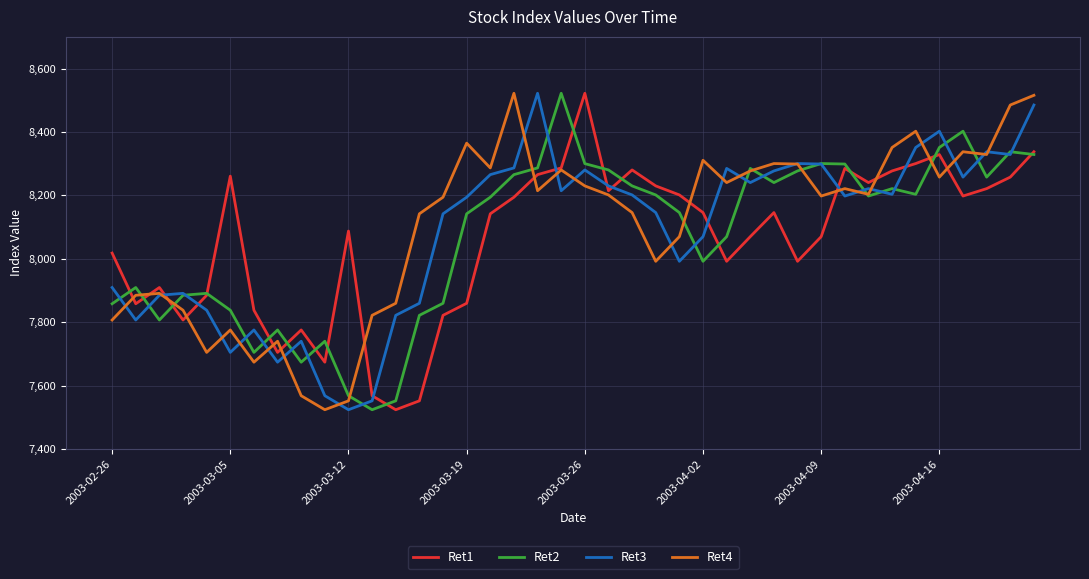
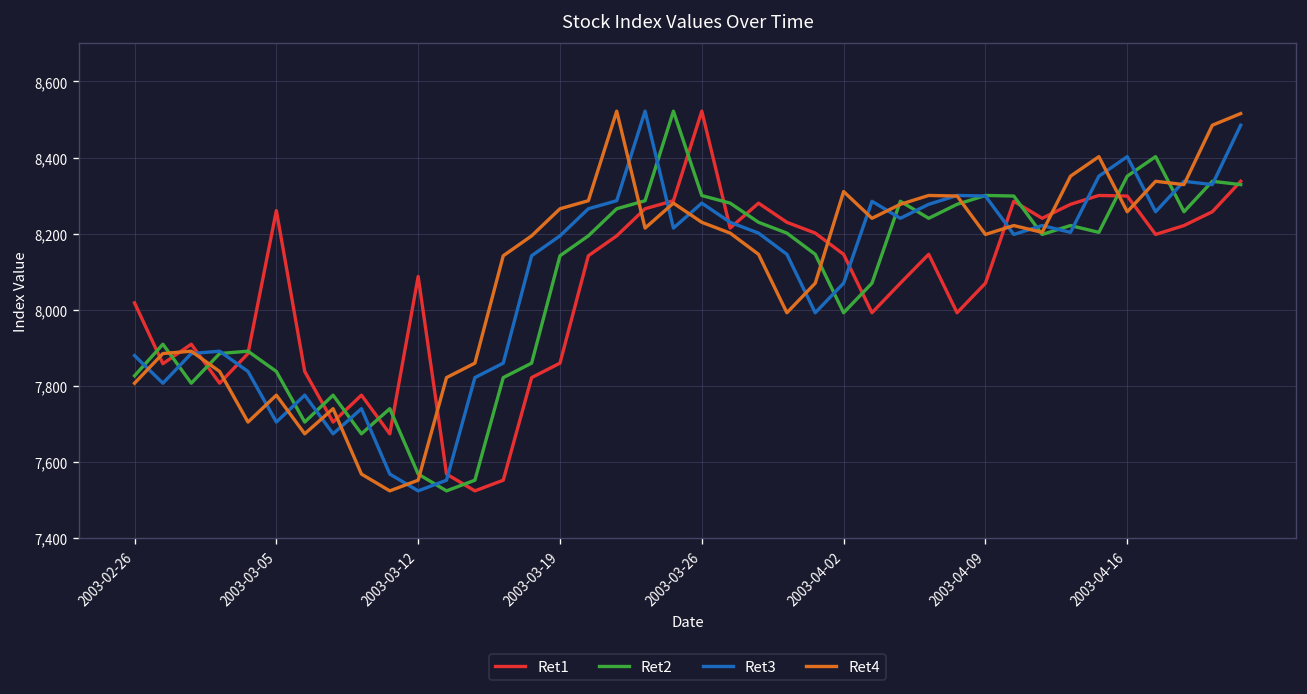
Ret2, 2003-02-26: 7,860 -> 7,830
Ret3, 2003-02-26: 7,910 -> 7,880
Ret4, 2003-03-19: 8,360 -> 8,270
Ret1, 2003-04-16: 8,330 -> 8,300
